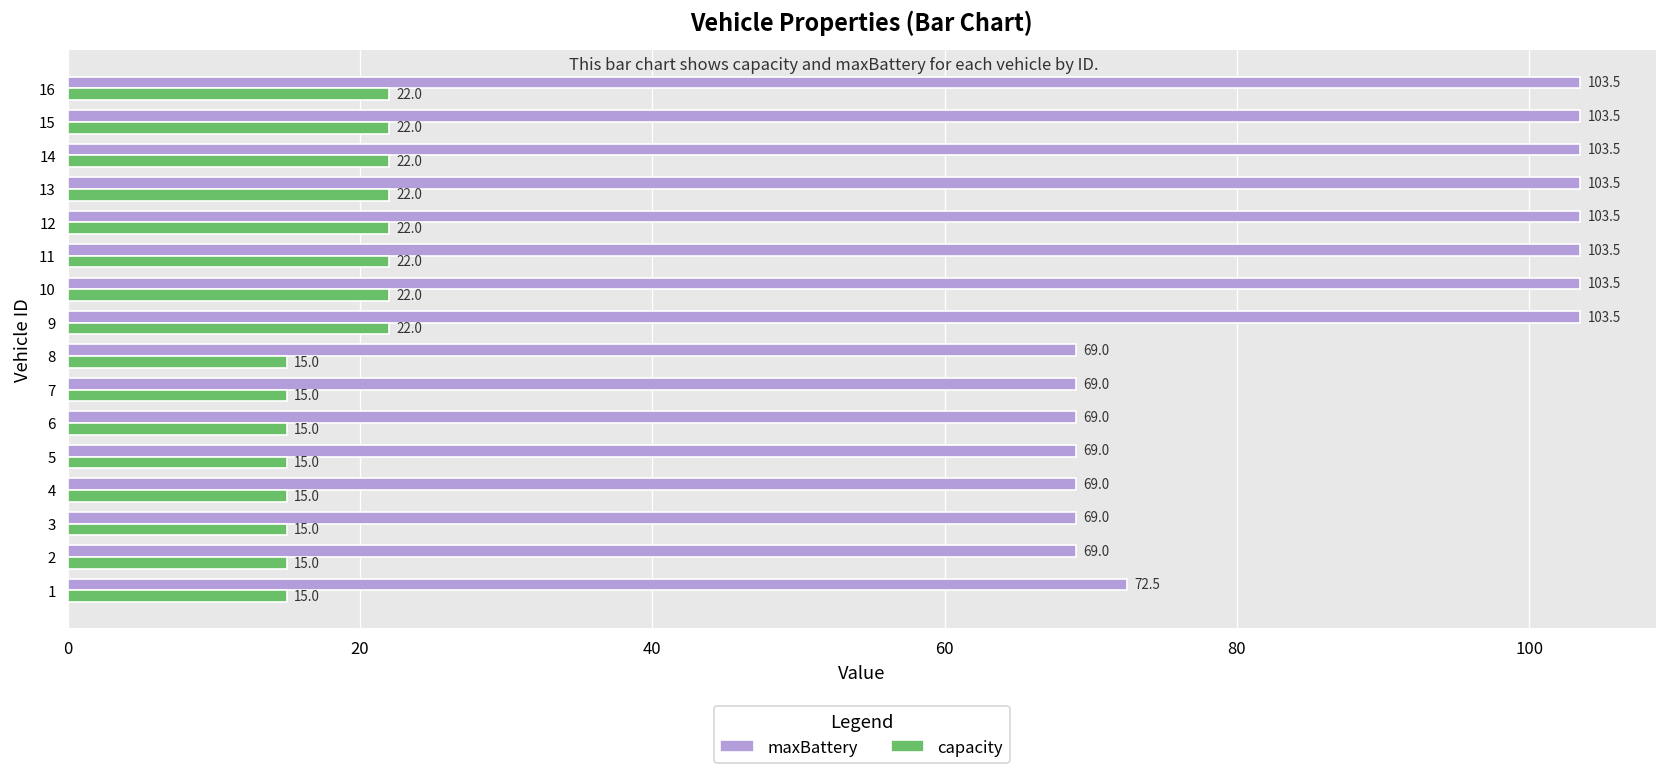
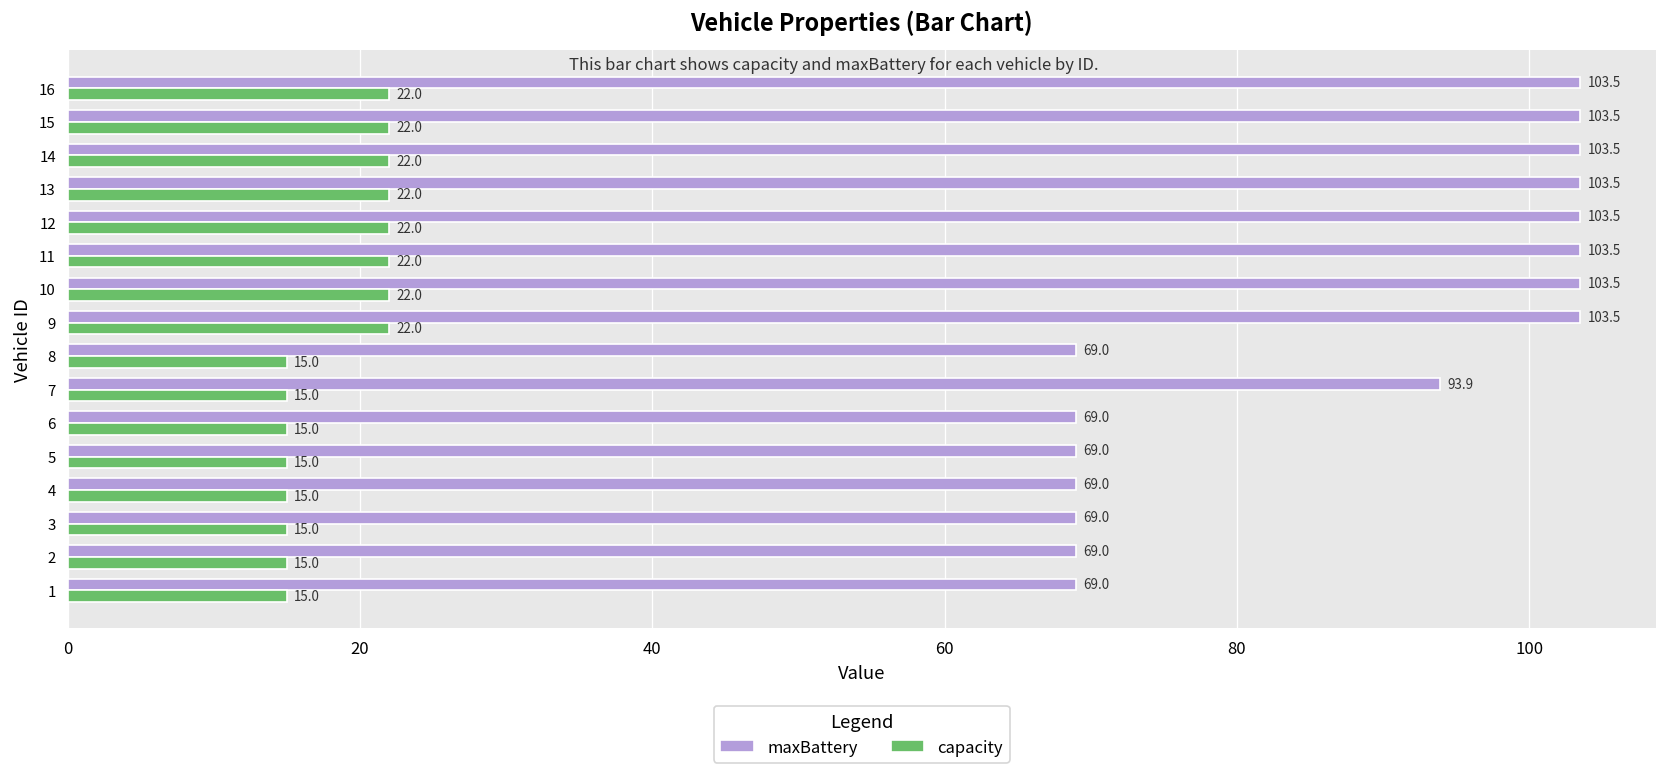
maxBattery, 7: 69.0 -> 93.9
maxBattery, 1: 72.5 -> 69.0
